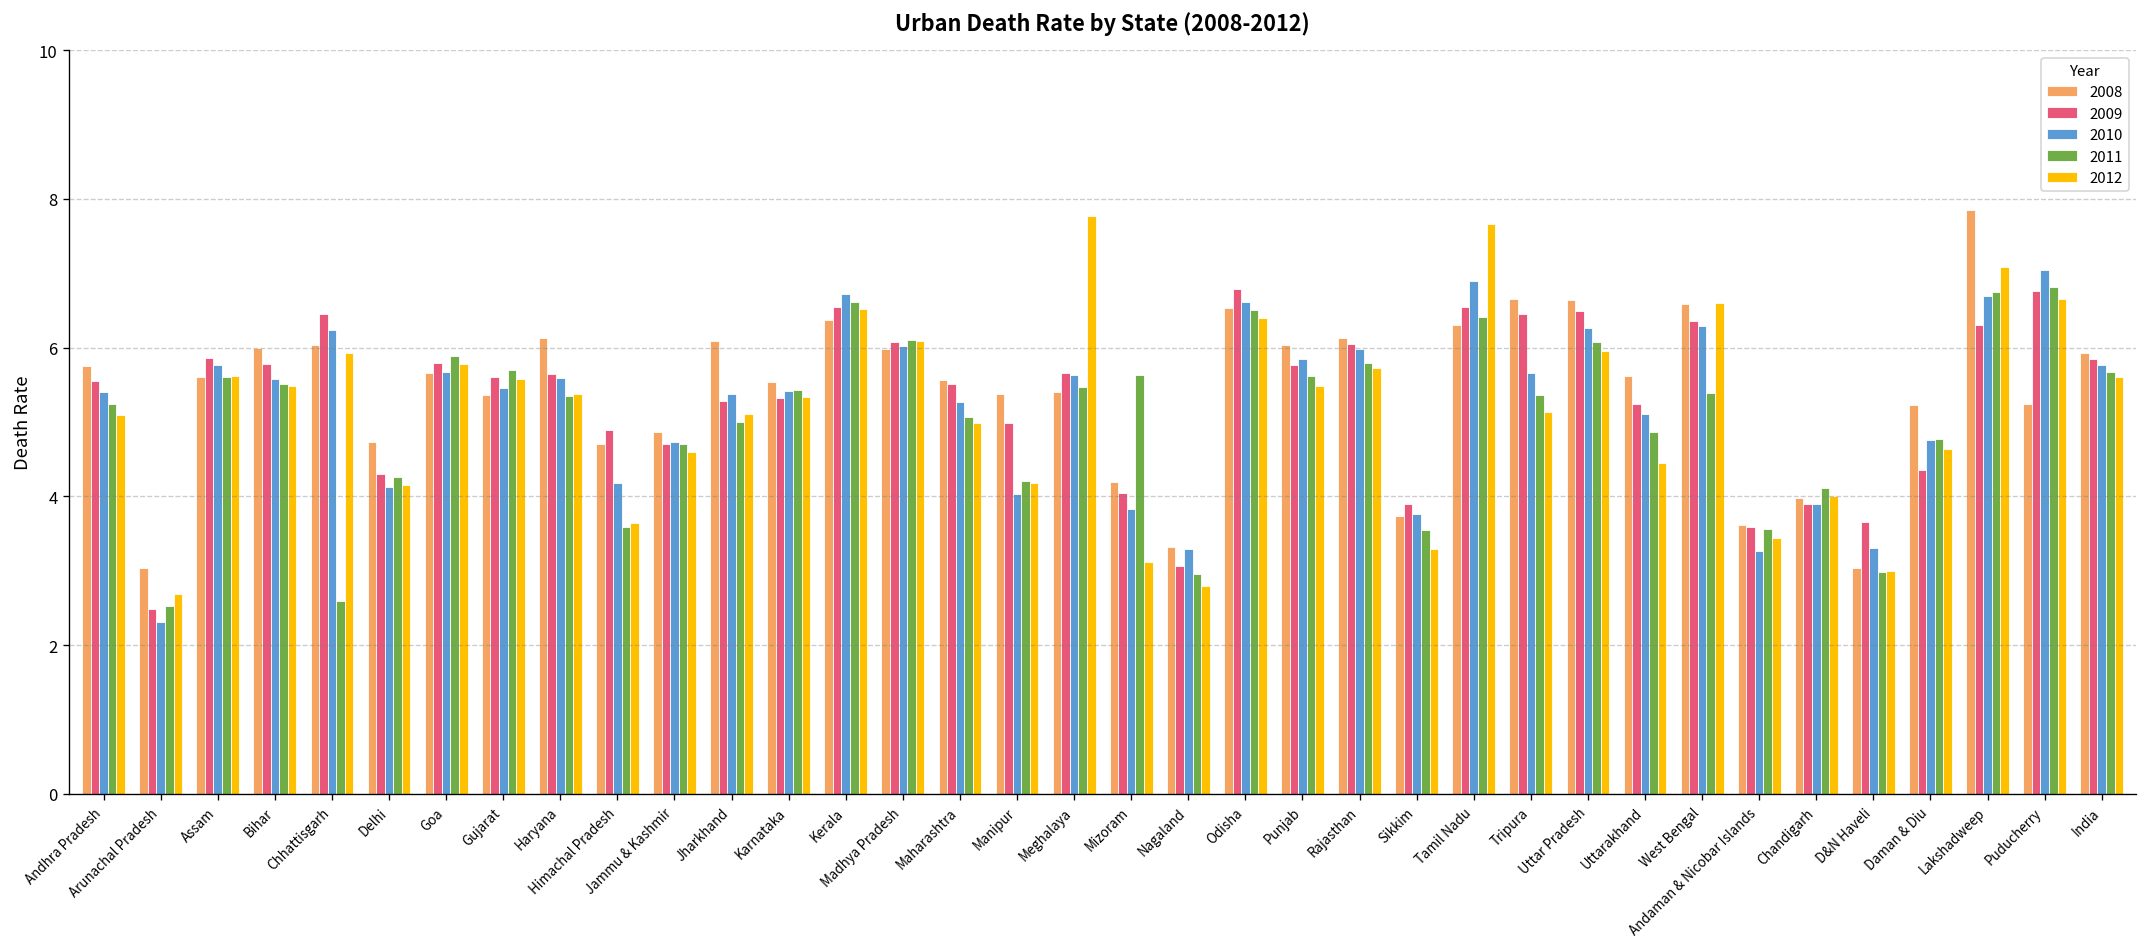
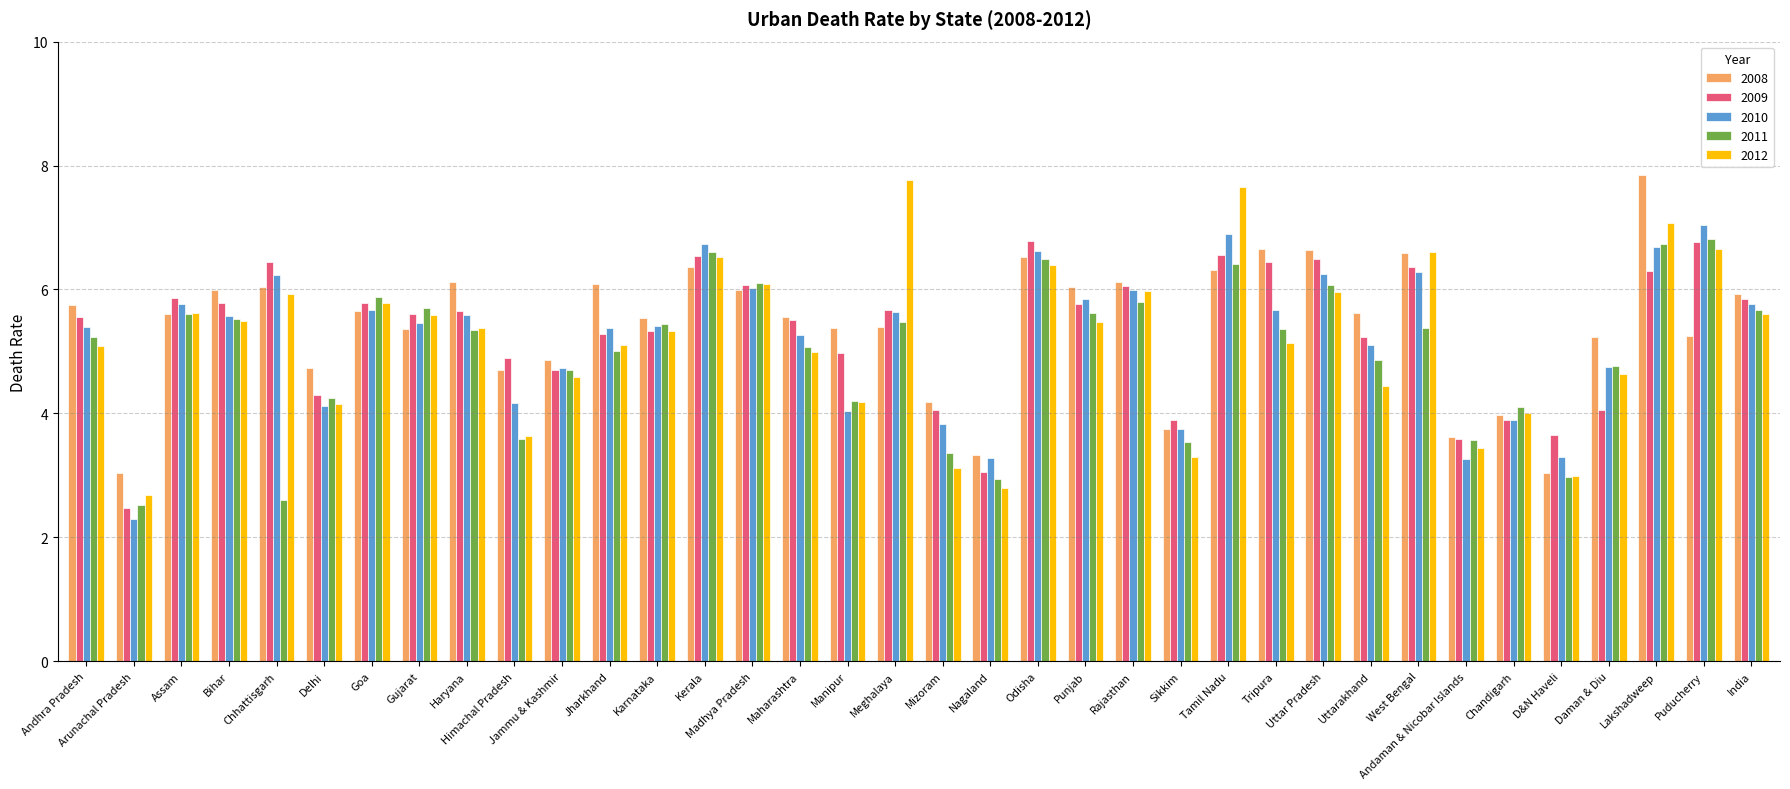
2011, Mizoram: 5.6 -> 3.4
2012, Rajasthan: 5.7 -> 6.0
2009, Daman & Diu: 4.4 -> 4.1
